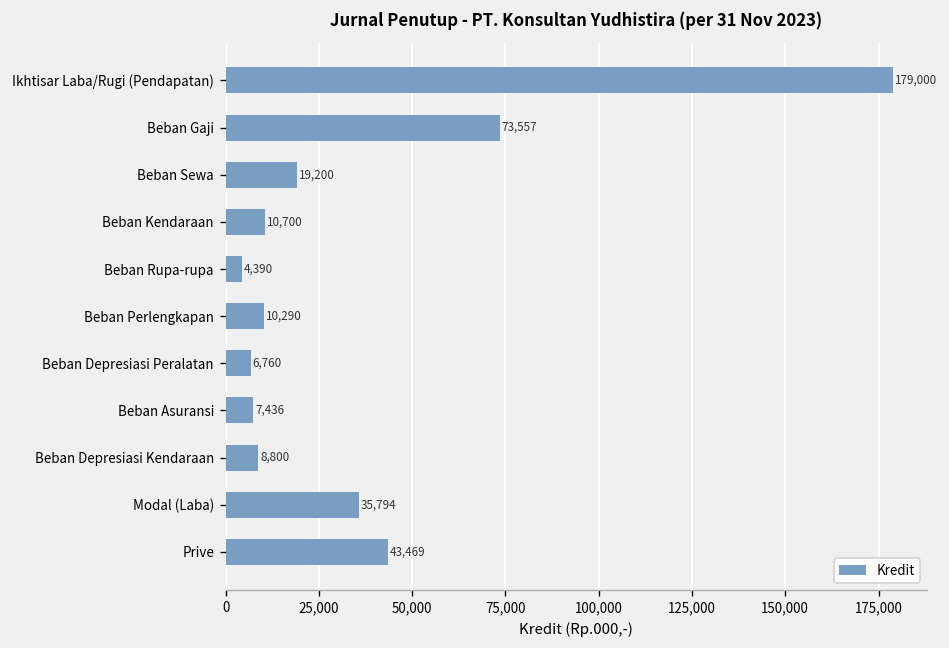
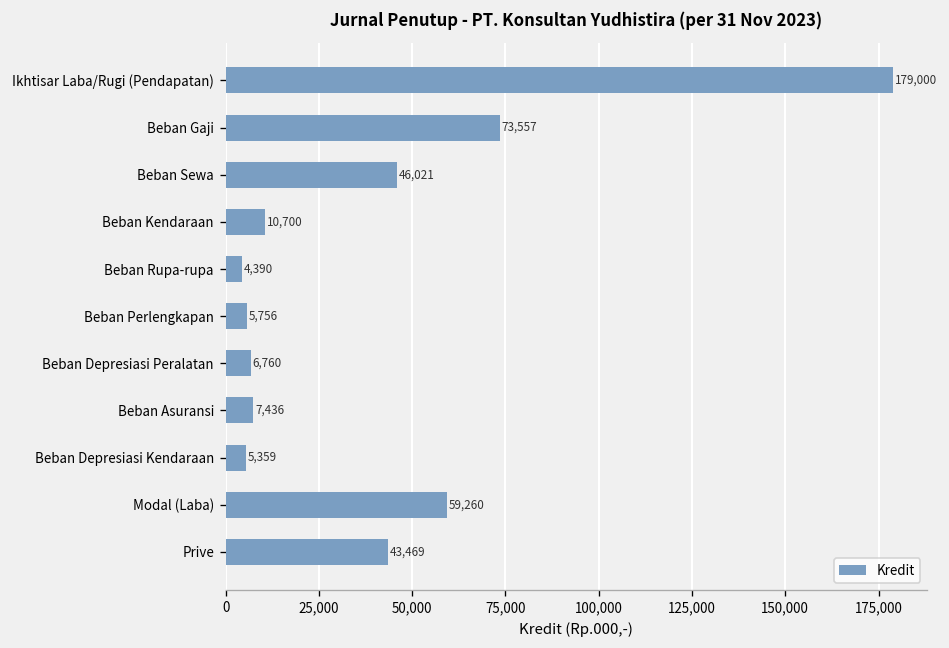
Beban Sewa: 19,200 -> 46,021
Beban Perlengkapan: 10,290 -> 5,756
Beban Depresiasi Kendaraan: 8,800 -> 5,359
Modal (Laba): 35,794 -> 59,260
